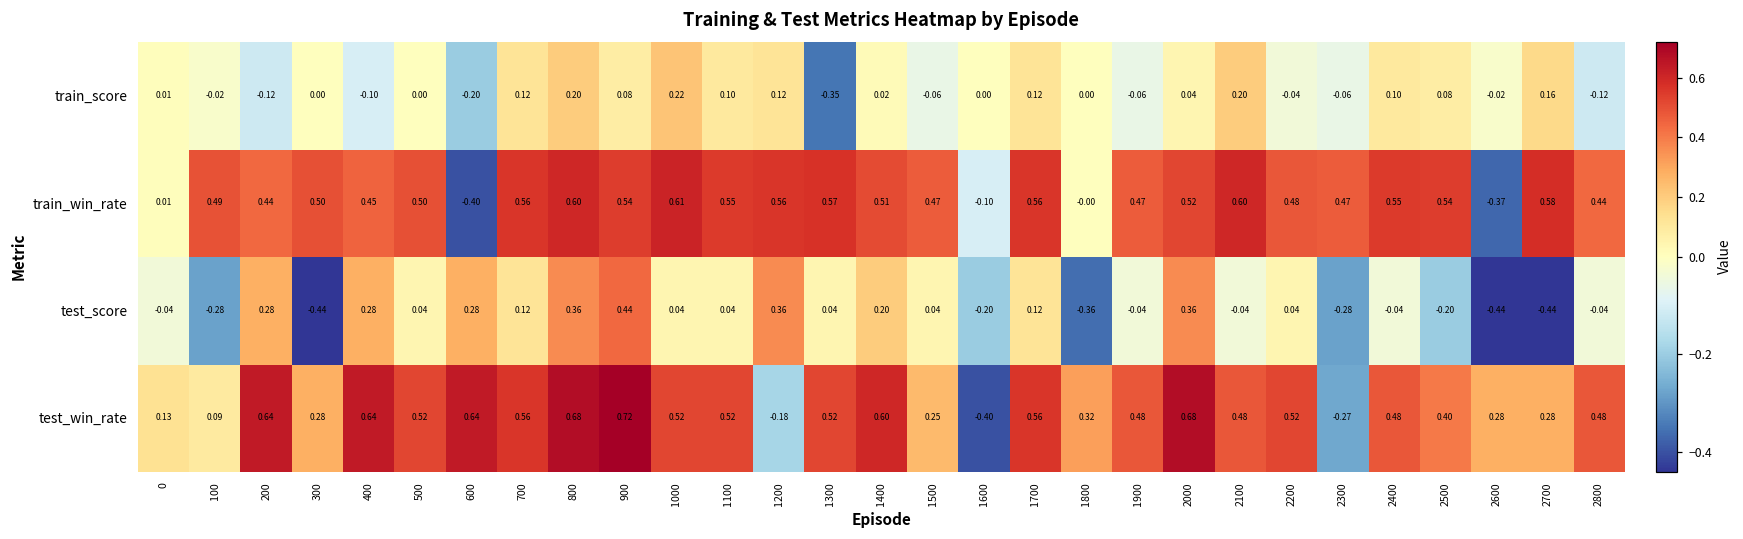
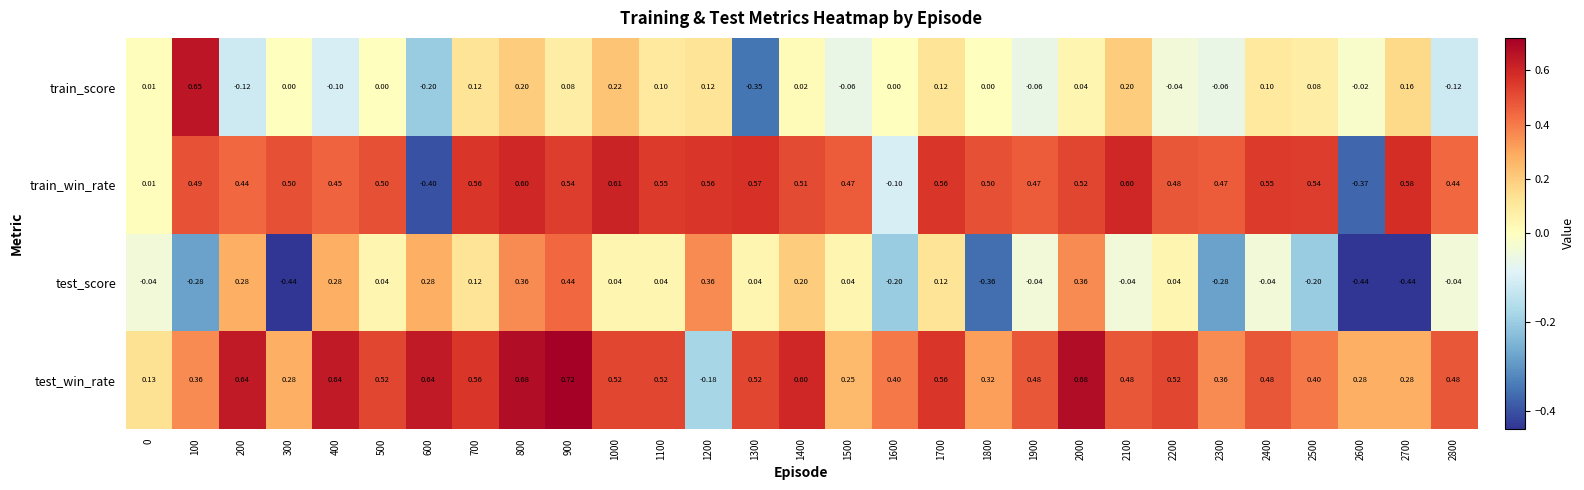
train_score, 100: -0.02 -> 0.65
train_win_rate, 1800: -0.00 -> 0.50
test_win_rate, 100: 0.09 -> 0.36
test_win_rate, 1600: -0.40 -> 0.40
test_win_rate, 2300: -0.27 -> 0.36
